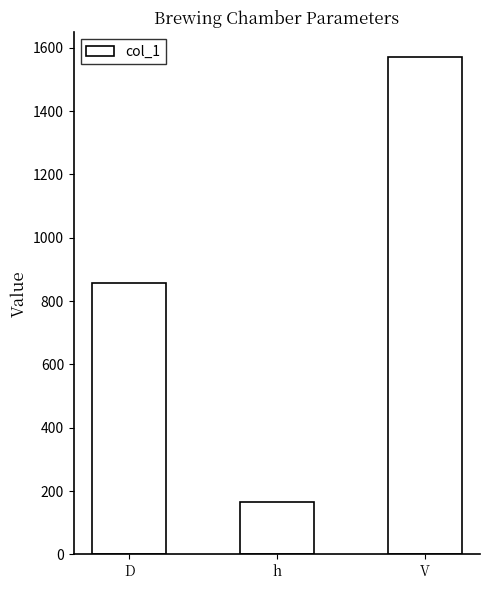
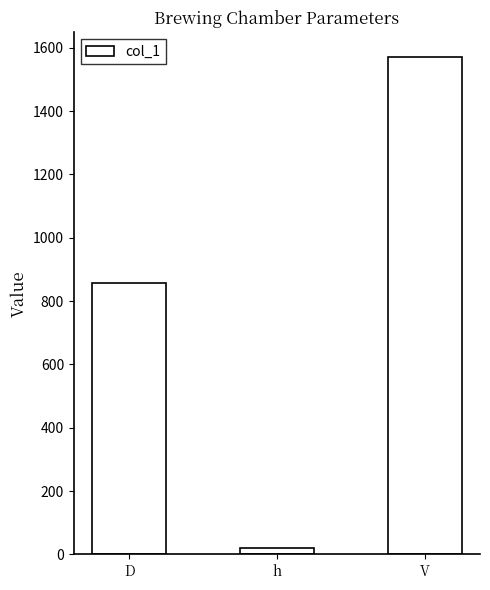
h: 170 -> 20
